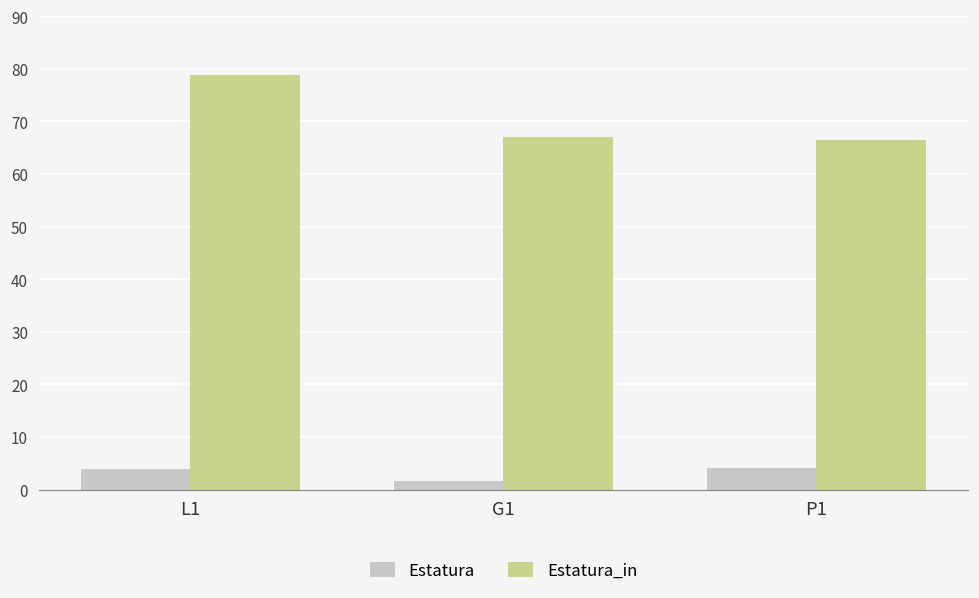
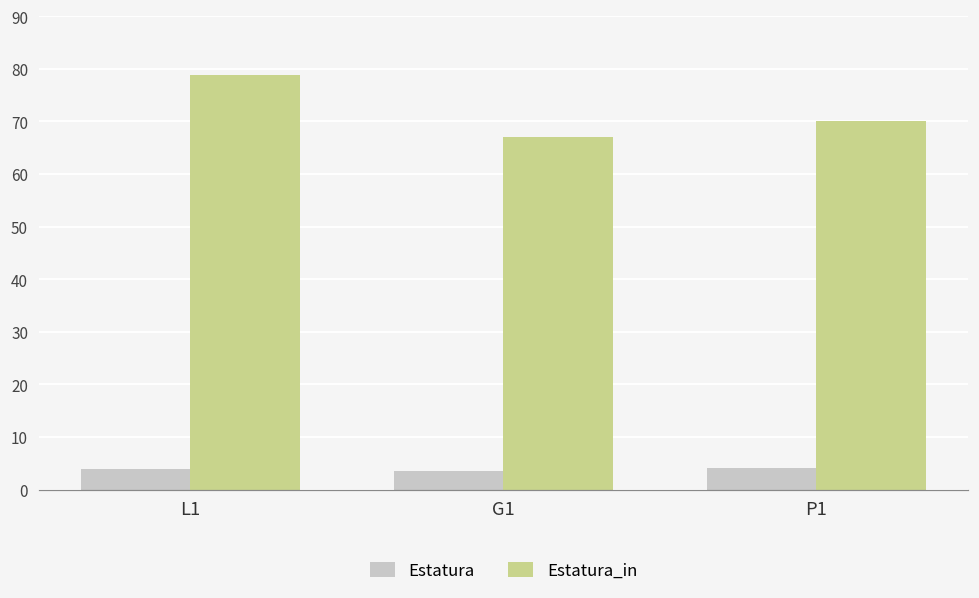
Estatura, G1: 2 -> 4
Estatura_in, P1: 67 -> 70
